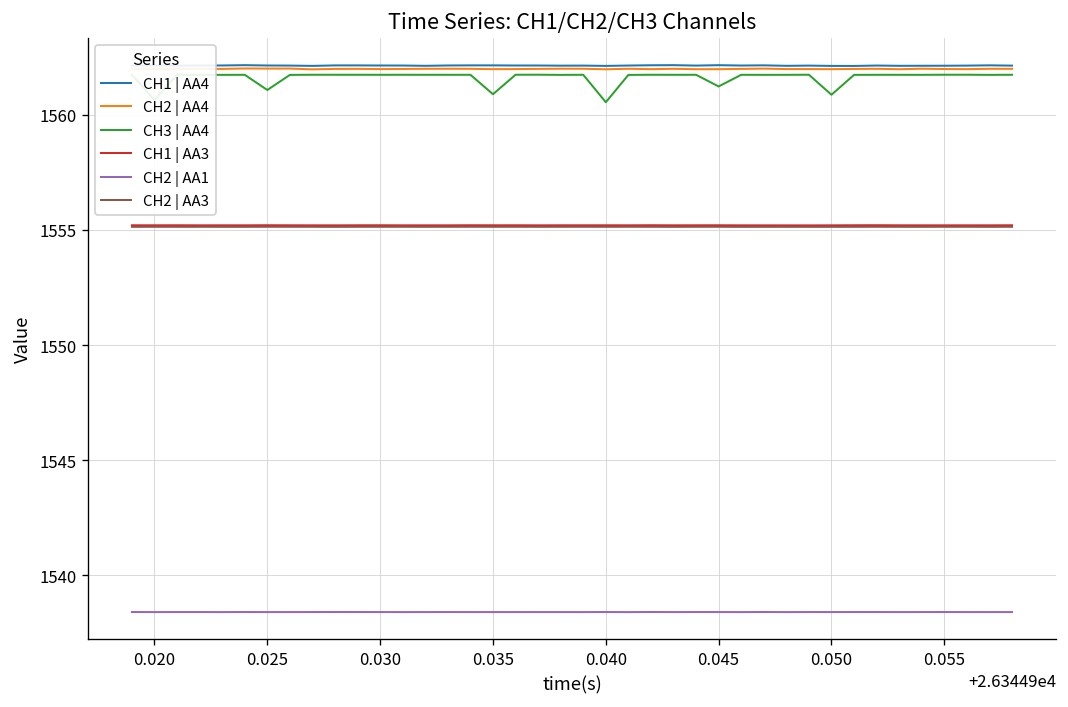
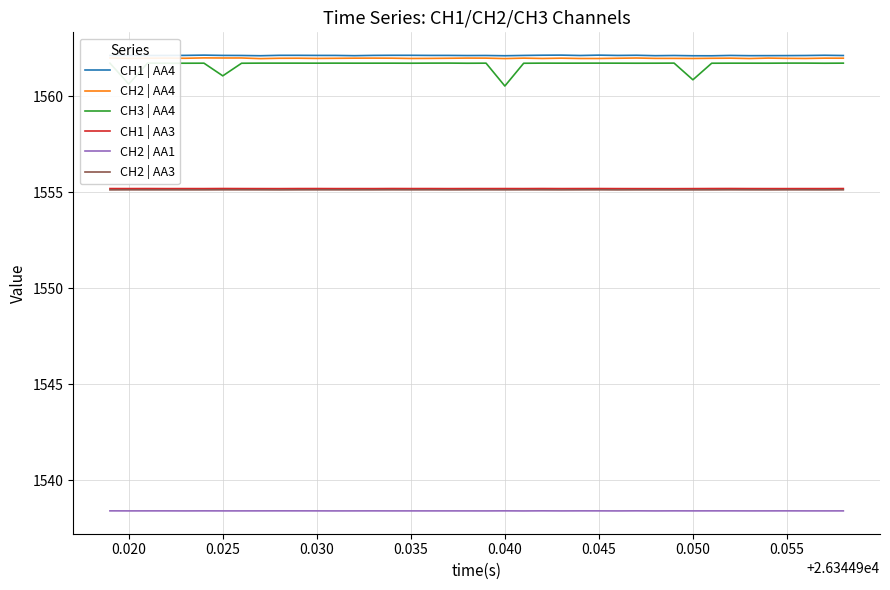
CH3 | AA4, 0.035: 1560.9 -> 1561.7
CH3 | AA4, 0.045: 1561.2 -> 1561.7
